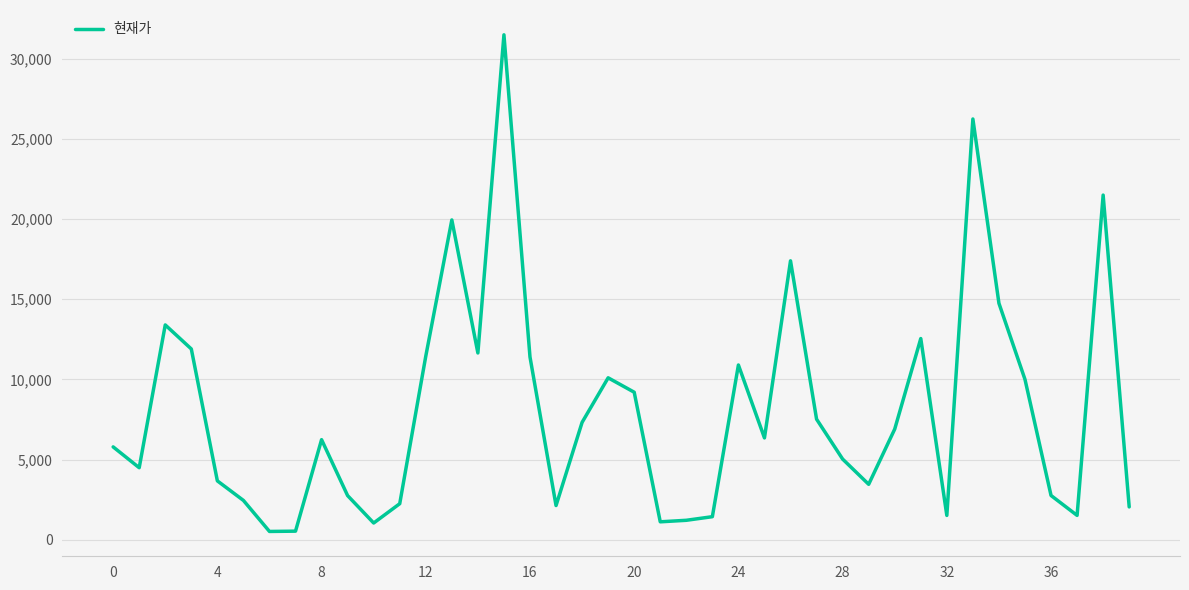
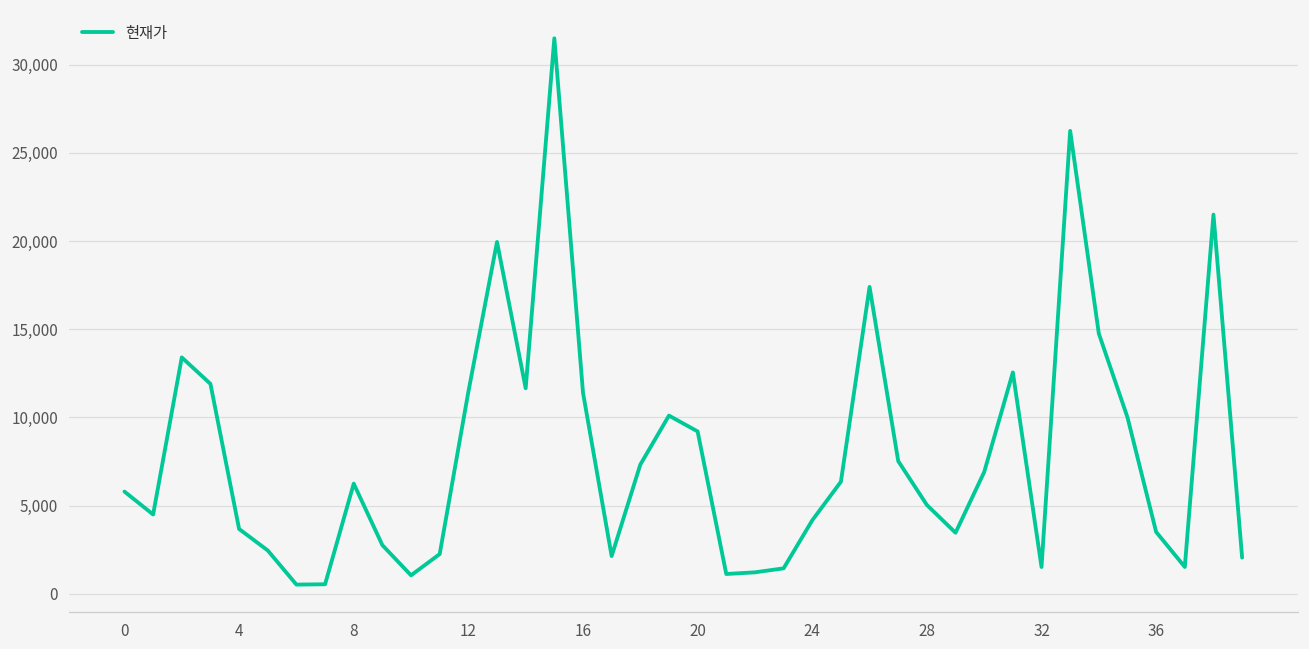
24: 10,900 -> 4,200
36: 2,800 -> 3,500
